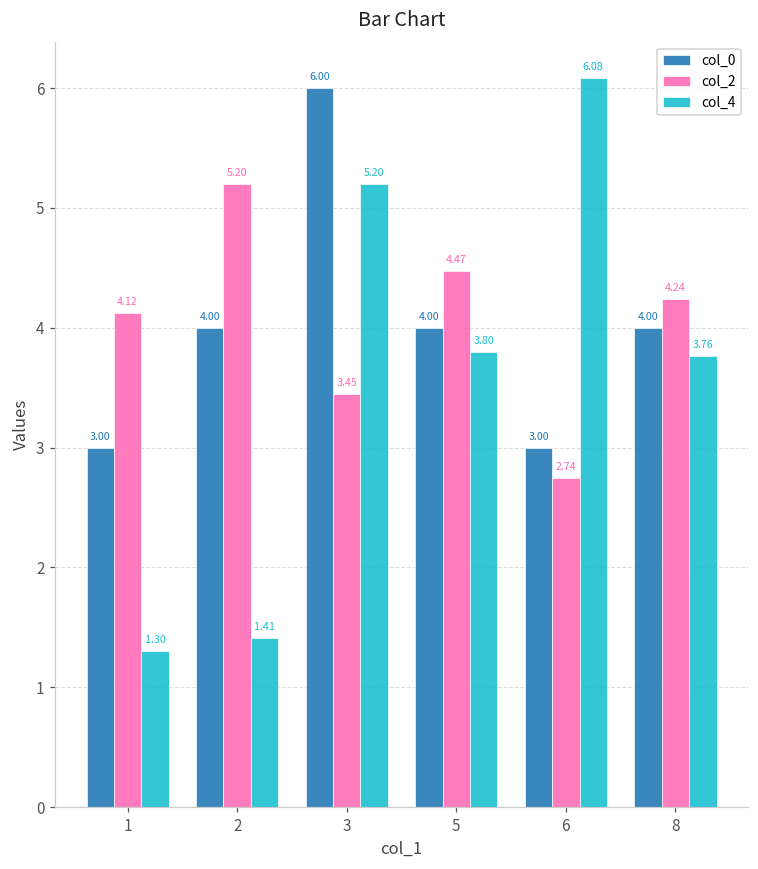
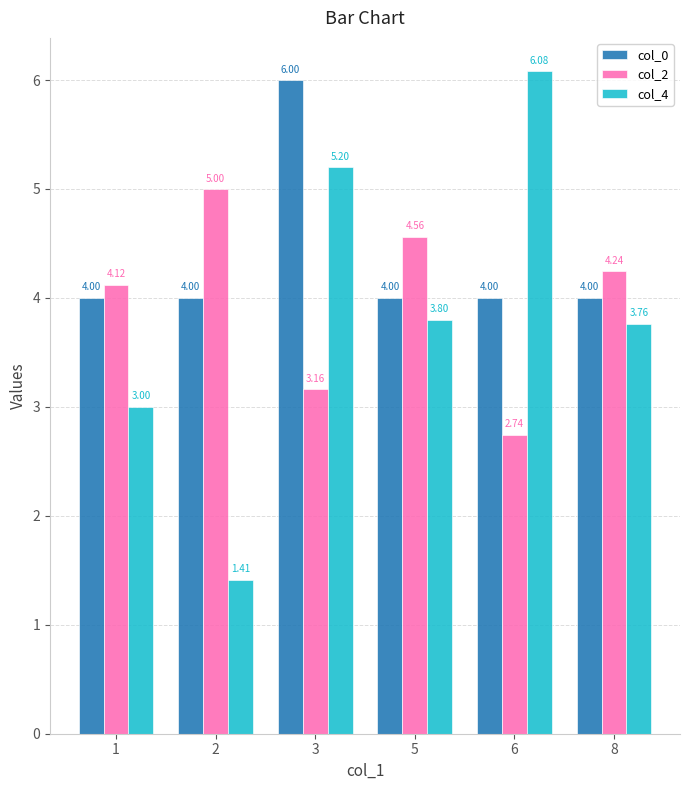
col_0, 1: 3.00 -> 4.00
col_4, 1: 1.30 -> 3.00
col_2, 2: 5.20 -> 5.00
col_2, 3: 3.45 -> 3.16
col_2, 5: 4.47 -> 4.56
col_0, 6: 3.00 -> 4.00
